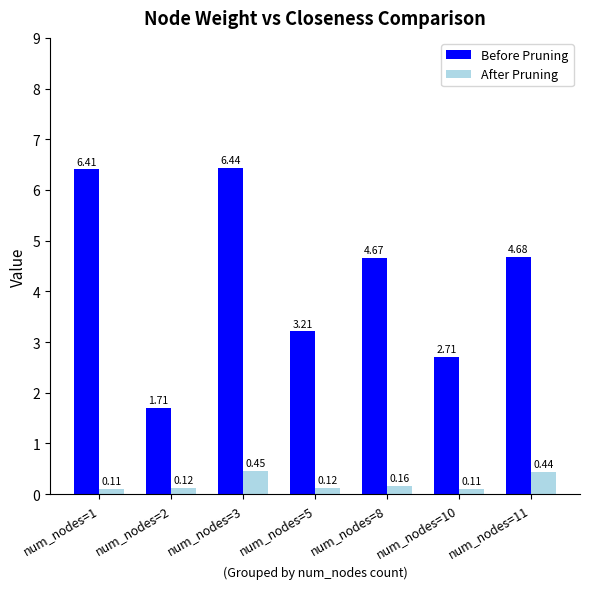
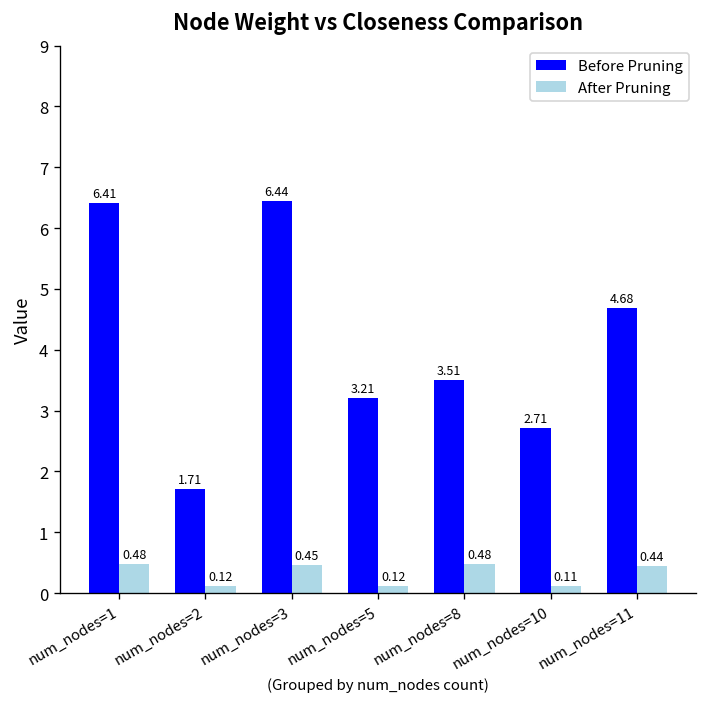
After Pruning, num_nodes=1: 0.11 -> 0.48
Before Pruning, num_nodes=8: 4.67 -> 3.51
After Pruning, num_nodes=8: 0.16 -> 0.48
